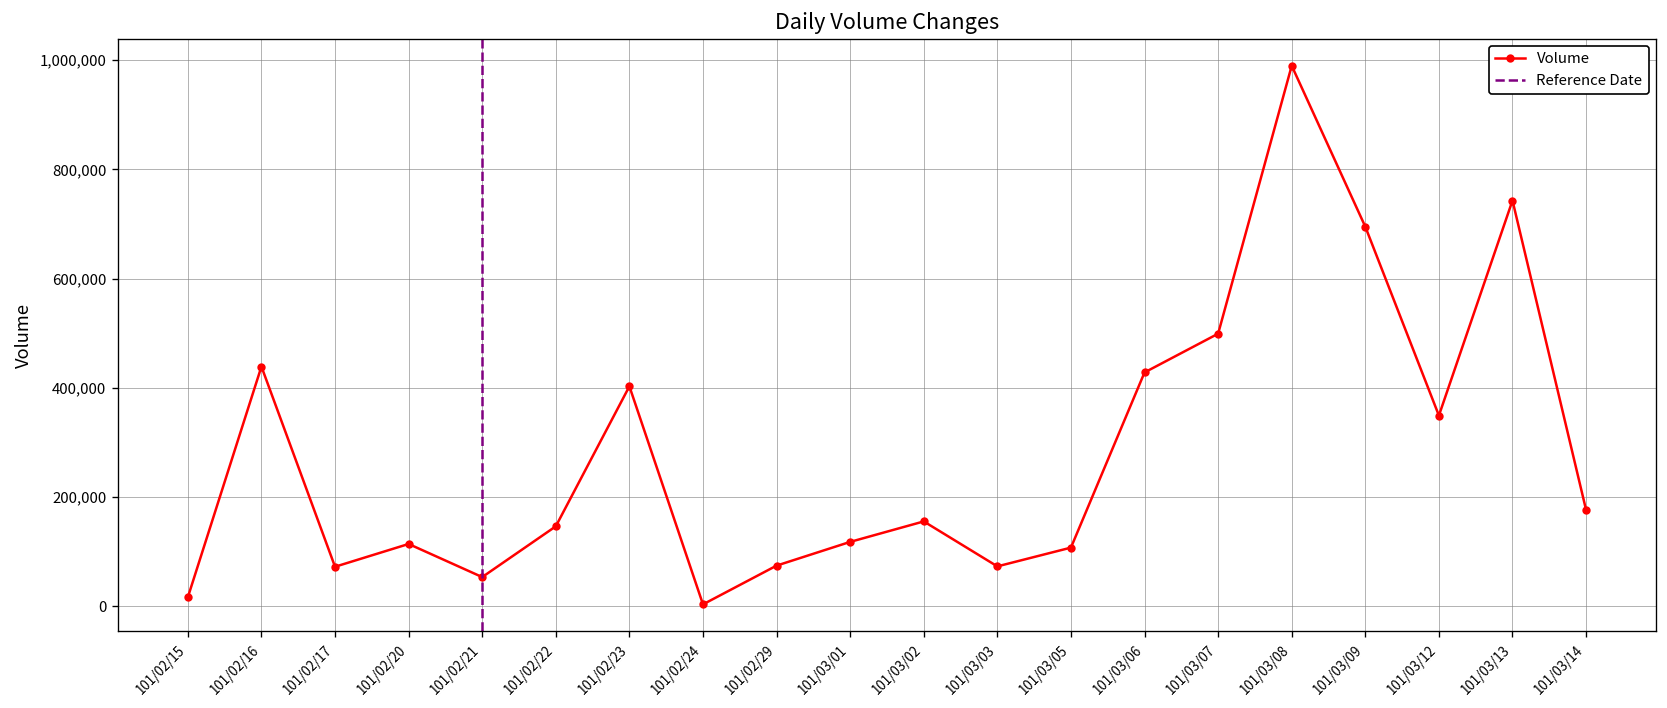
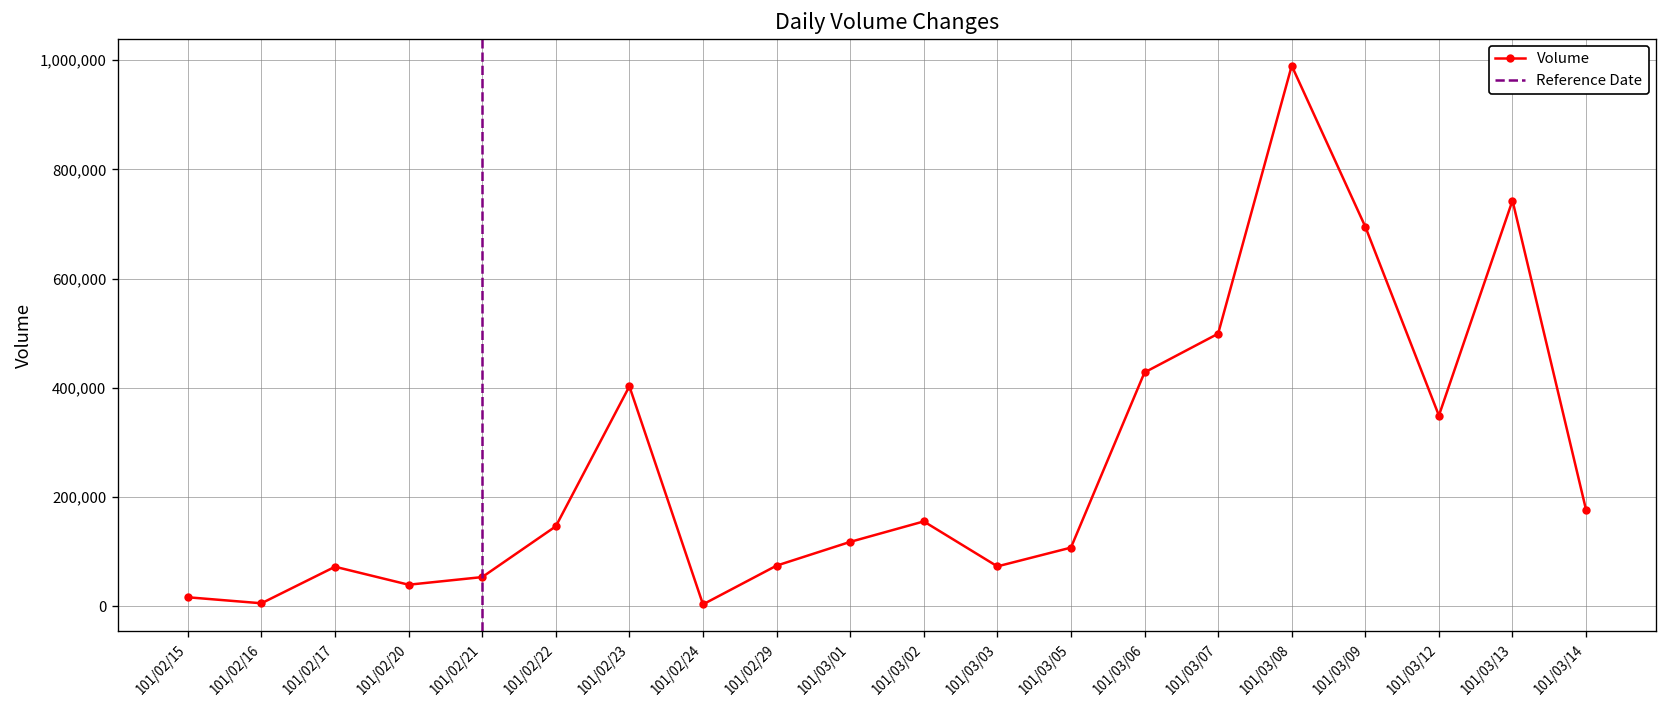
101/02/16: 440,000 -> 10,000
101/02/20: 110,000 -> 40,000
